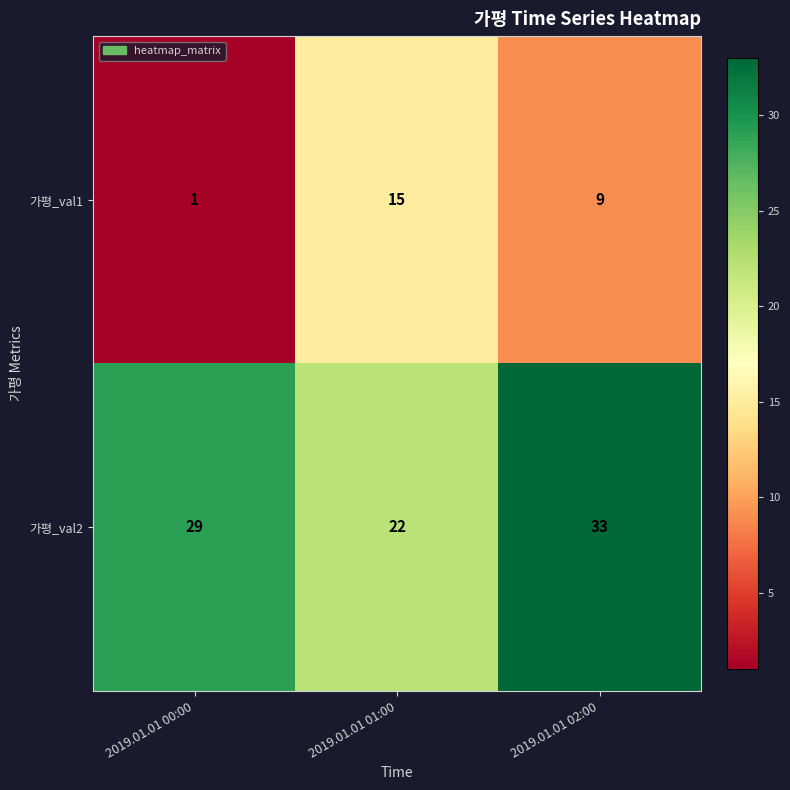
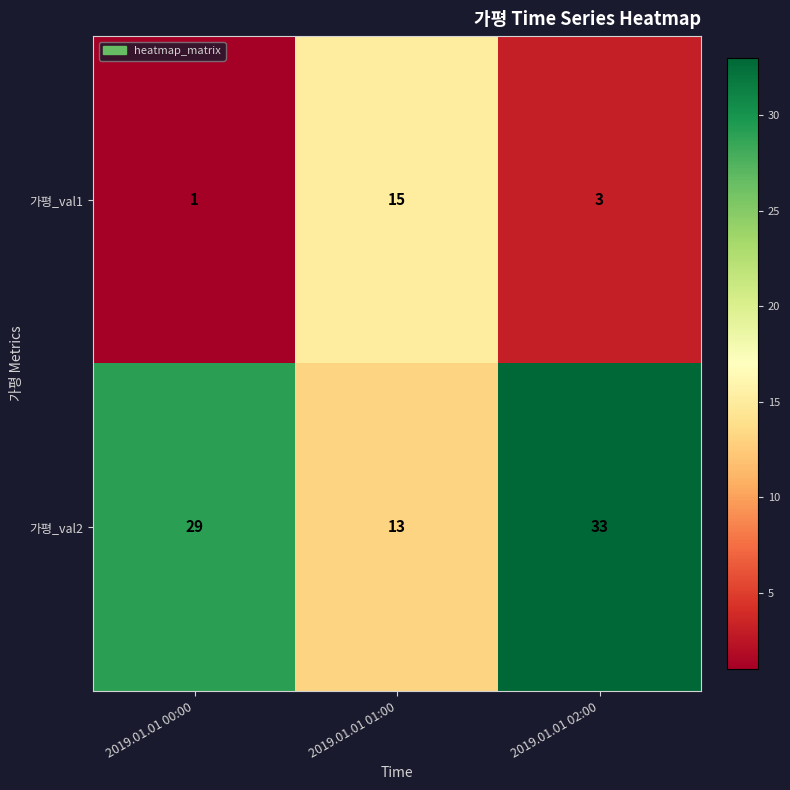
가평_val1, 2019.01.01 02:00: 9 -> 3
가평_val2, 2019.01.01 01:00: 22 -> 13
